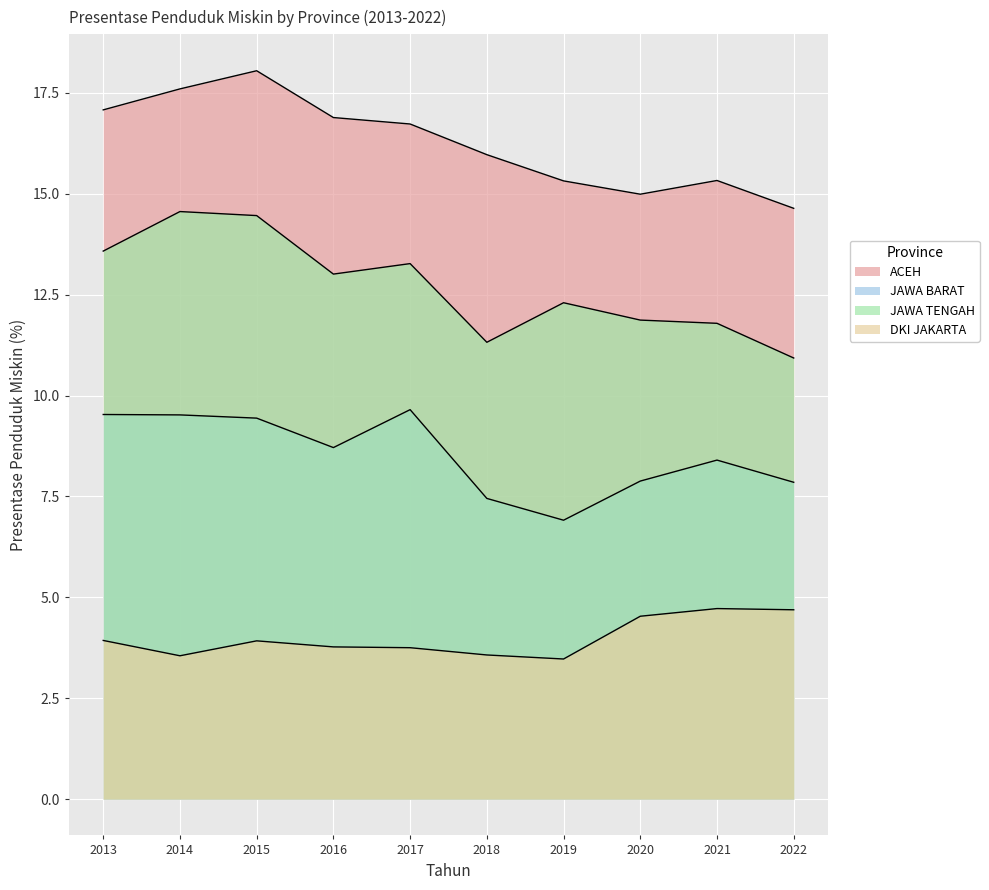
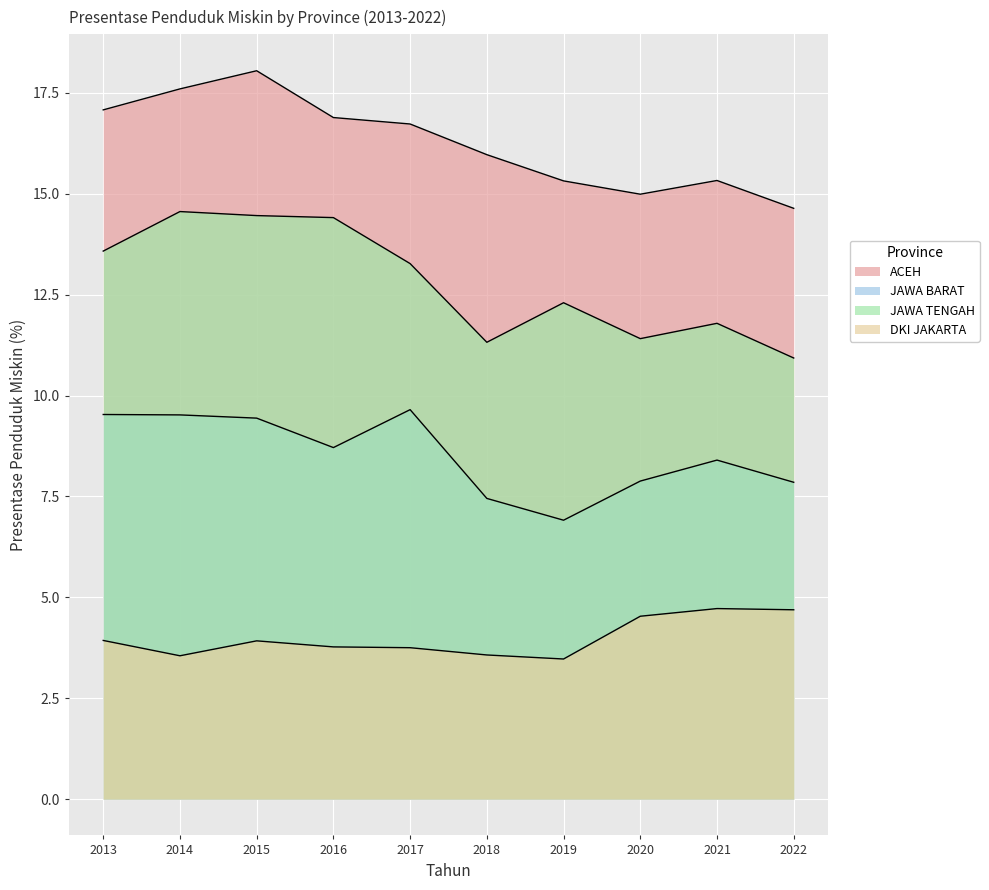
JAWA TENGAH, 2016: 13.0 -> 14.4
JAWA TENGAH, 2020: 11.9 -> 11.4
